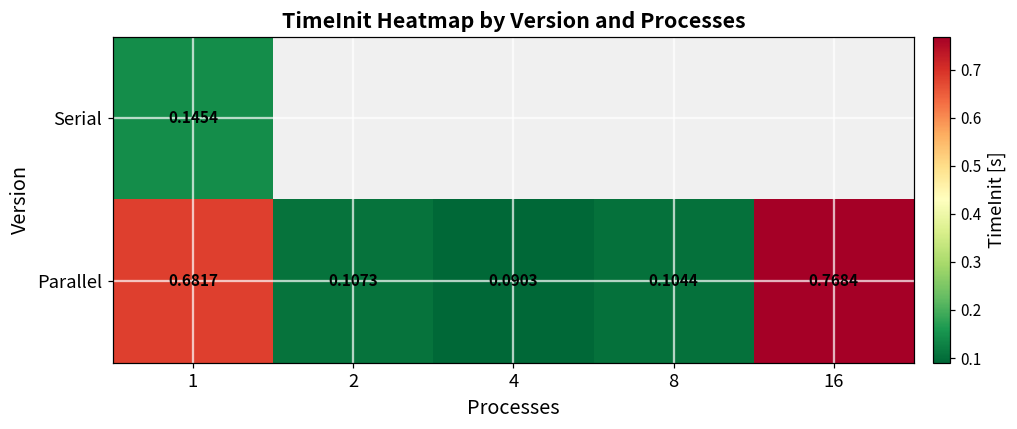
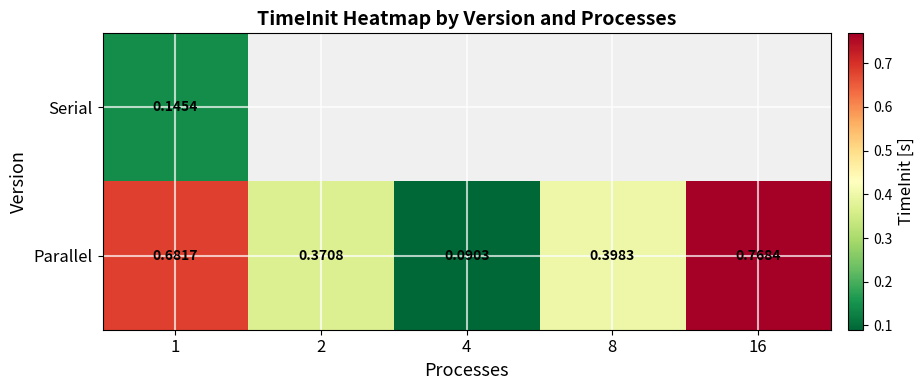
Parallel, 2: 0.1073 -> 0.3708
Parallel, 8: 0.1044 -> 0.3983
